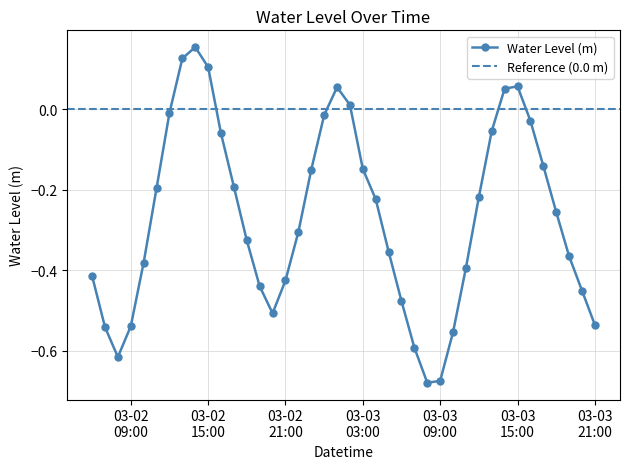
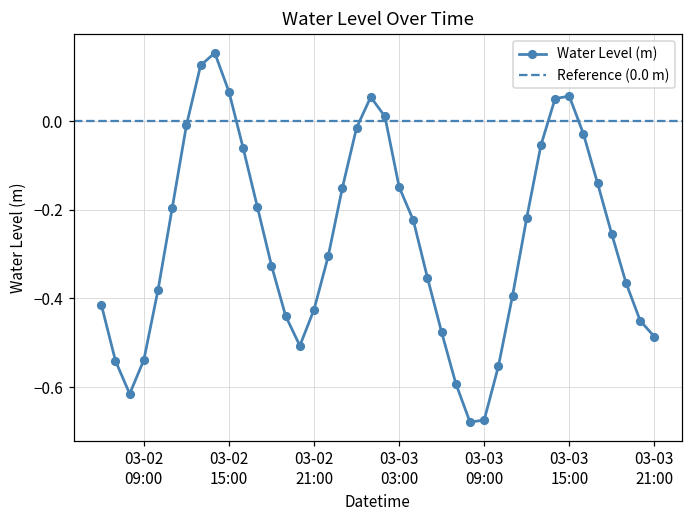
03-02 15:00: 0.11 -> 0.07
03-03 21:00: -0.54 -> -0.49
